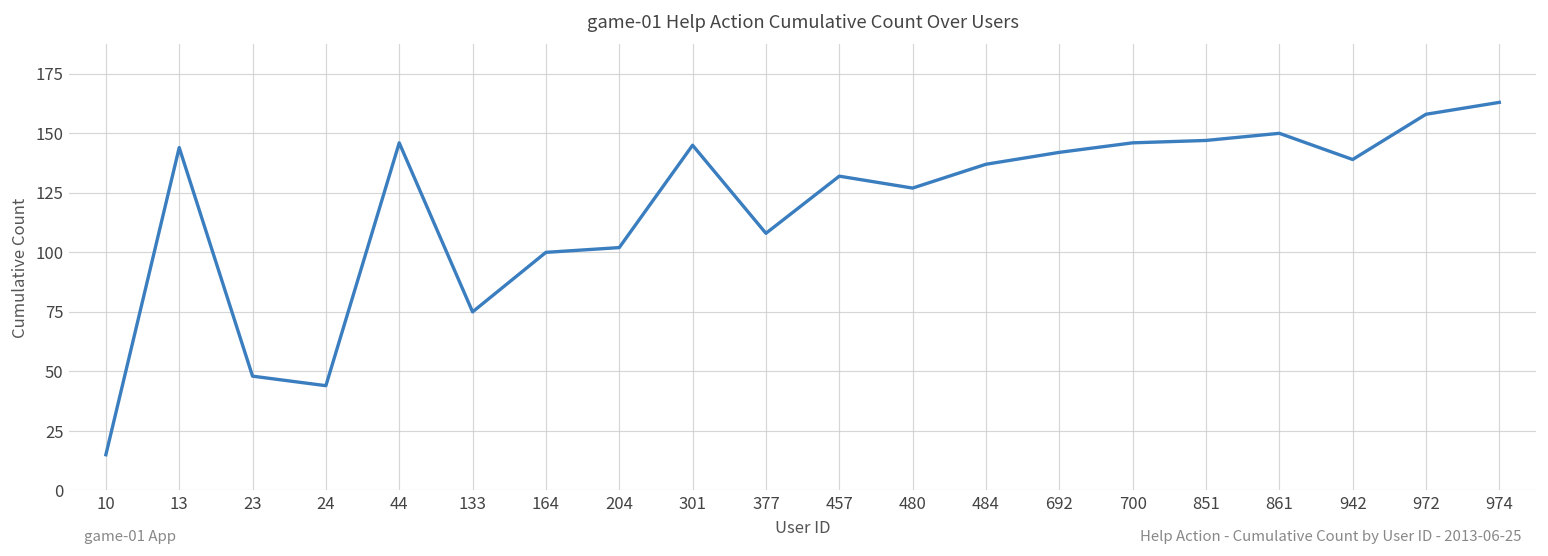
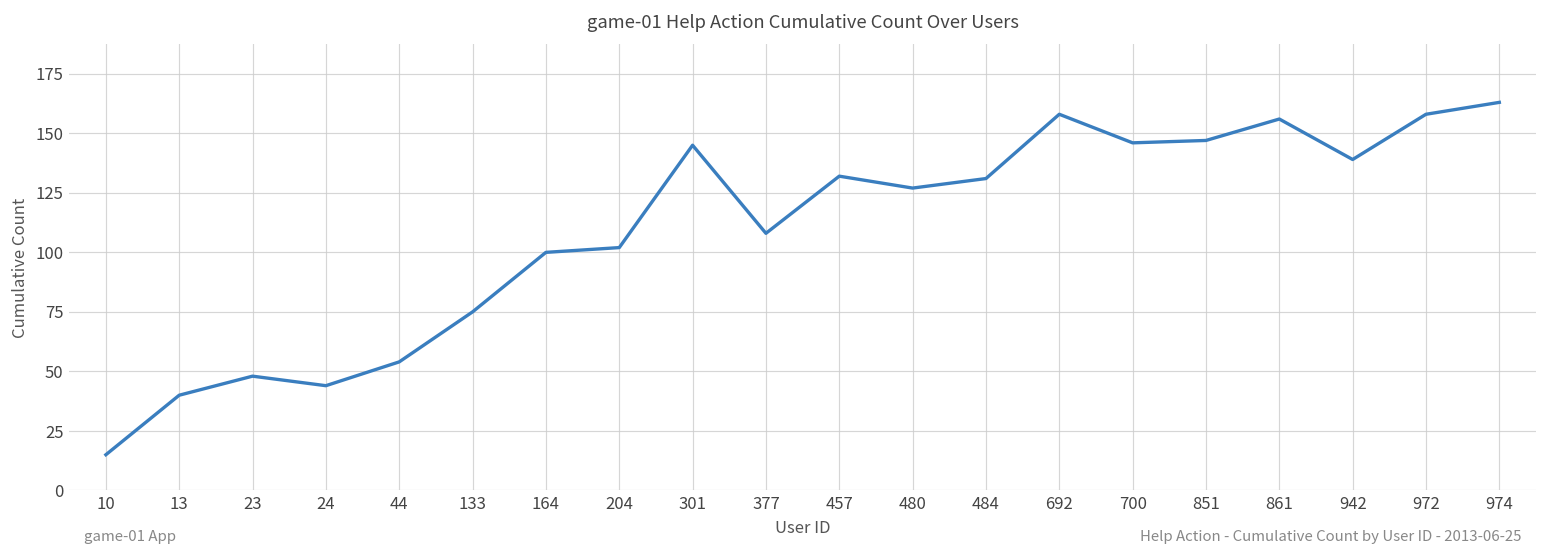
13: 144 -> 40
44: 146 -> 54
484: 137 -> 131
692: 142 -> 158
861: 150 -> 156
